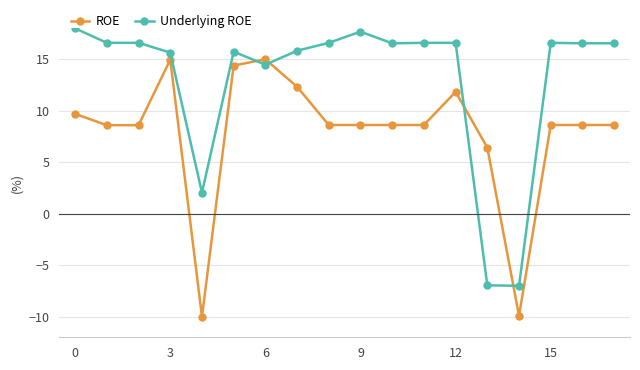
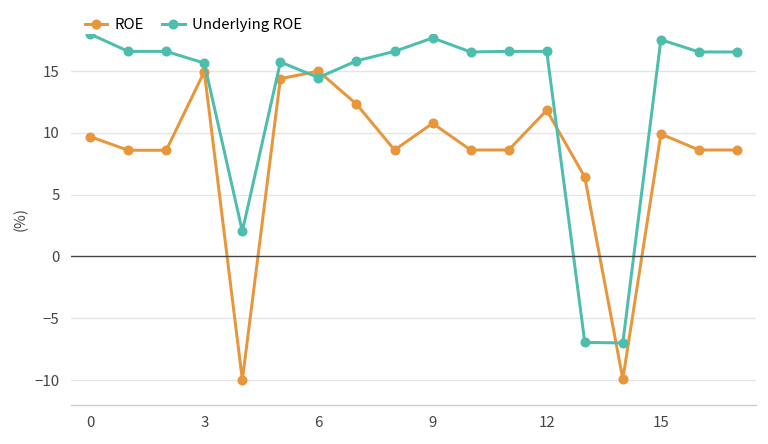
ROE, 9: 8.6 -> 10.8
ROE, 15: 8.6 -> 9.9
Underlying ROE, 15: 16.6 -> 17.5
